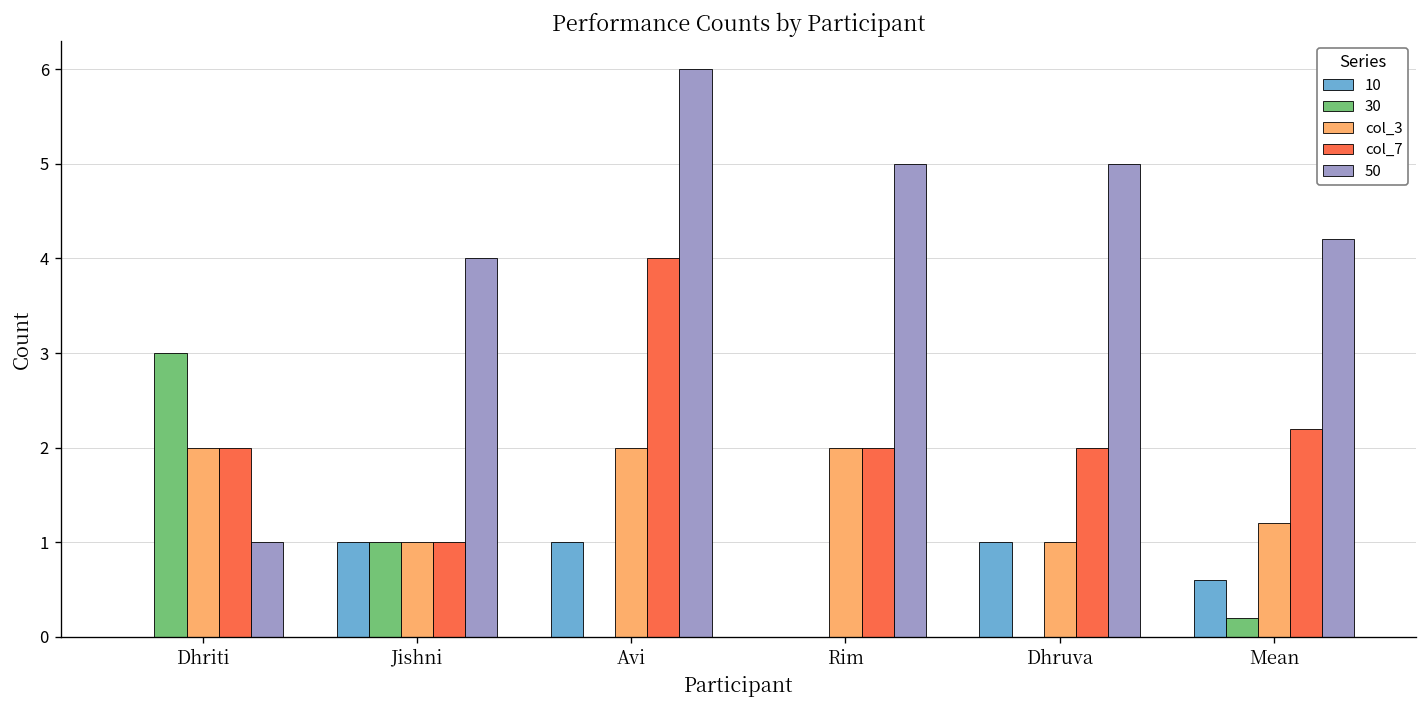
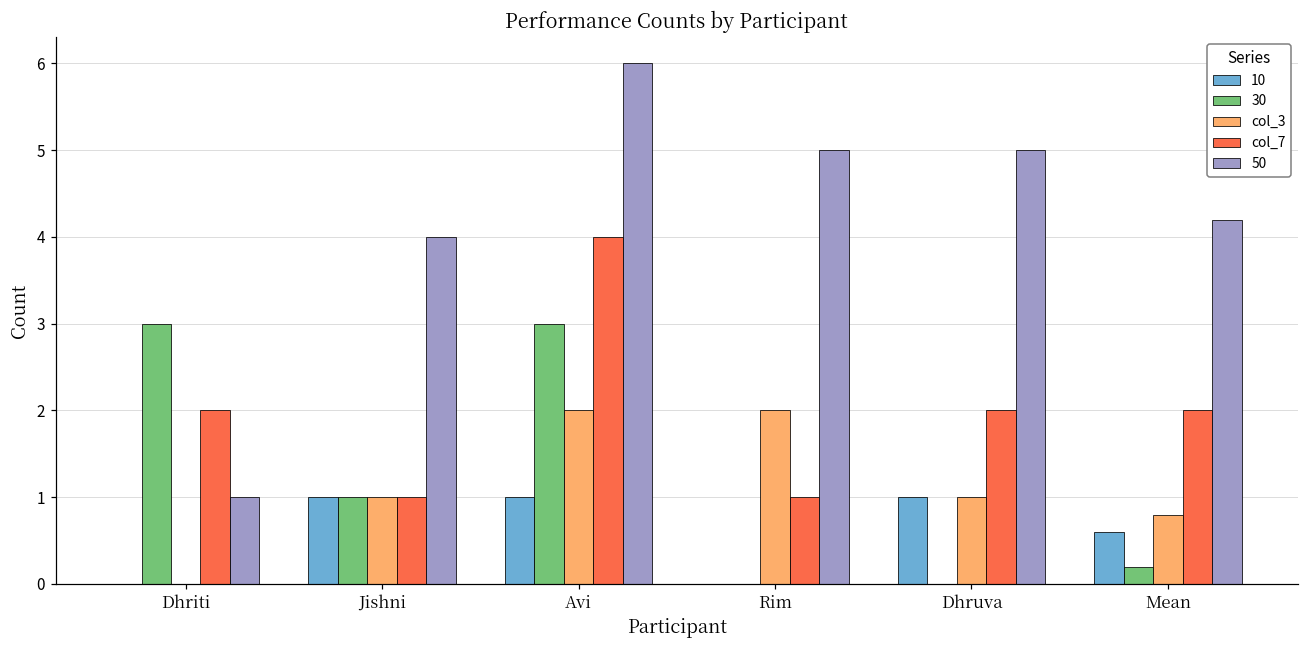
col_3, Dhriti: 2 -> 0
30, Avi: 0 -> 3
col_7, Rim: 2 -> 1
col_3, Mean: 1.2 -> 0.8
col_7, Mean: 2.2 -> 2.0
